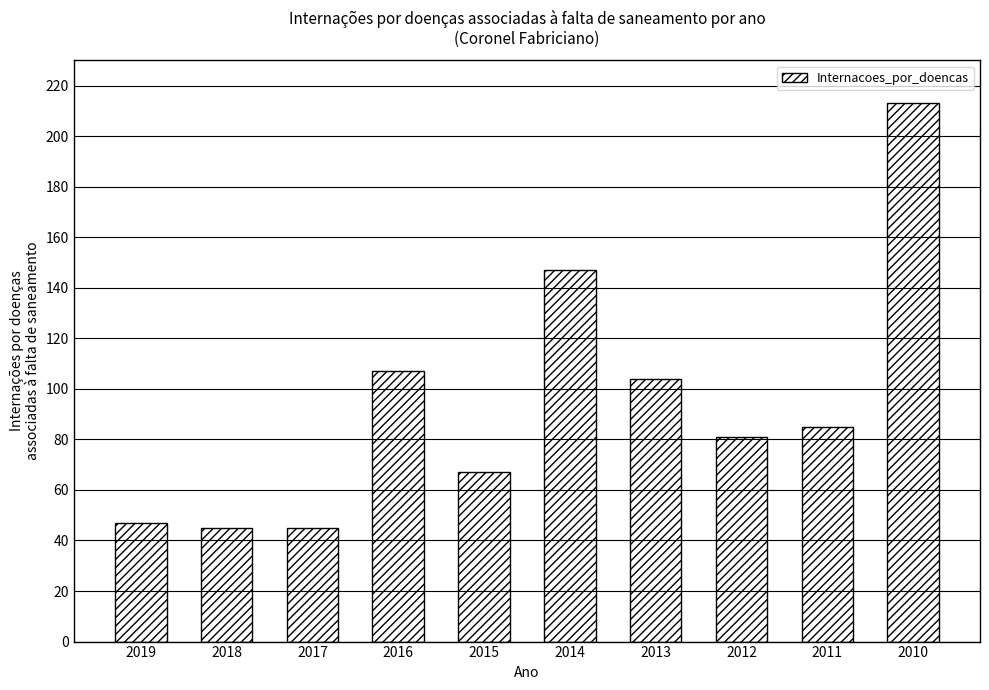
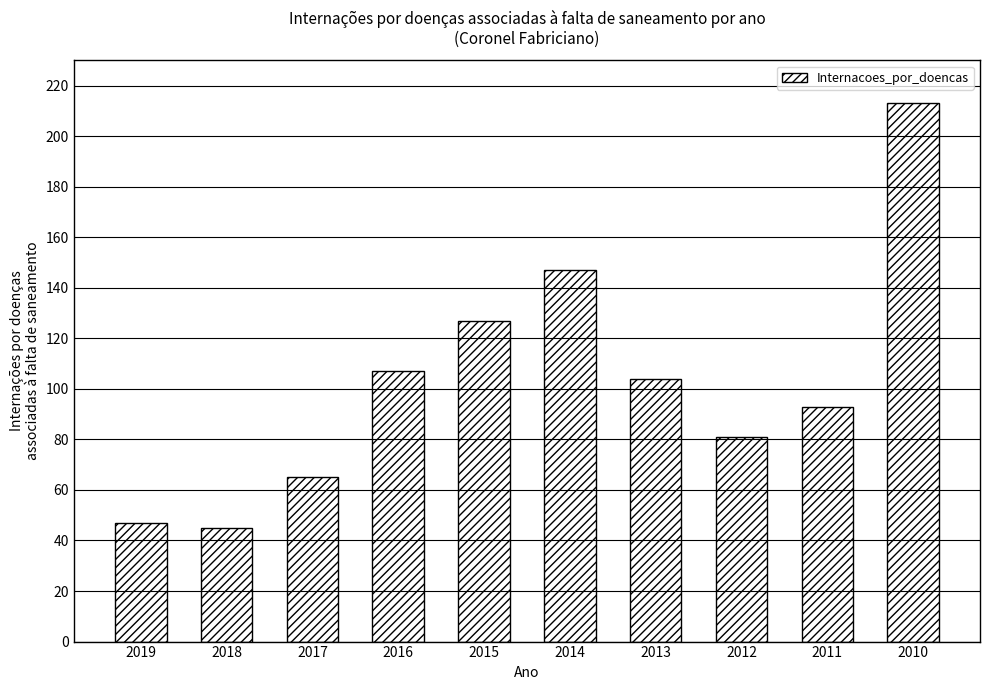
2017: 45 -> 65
2015: 67 -> 127
2011: 85 -> 93
